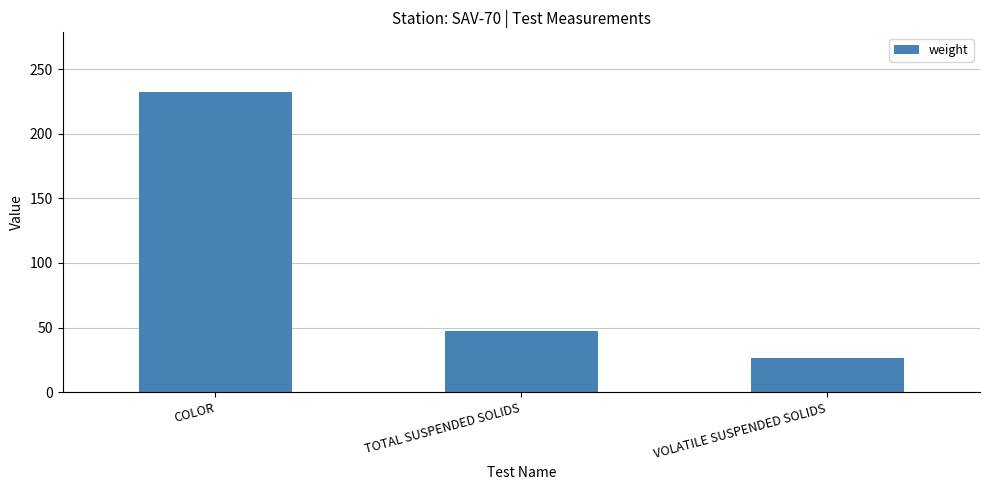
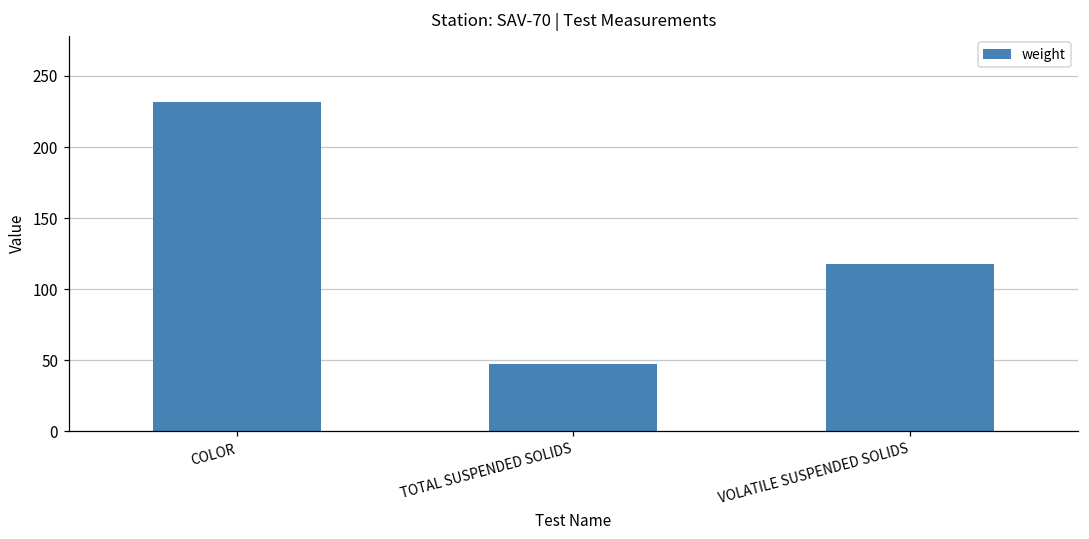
VOLATILE SUSPENDED SOLIDS: 26 -> 118
